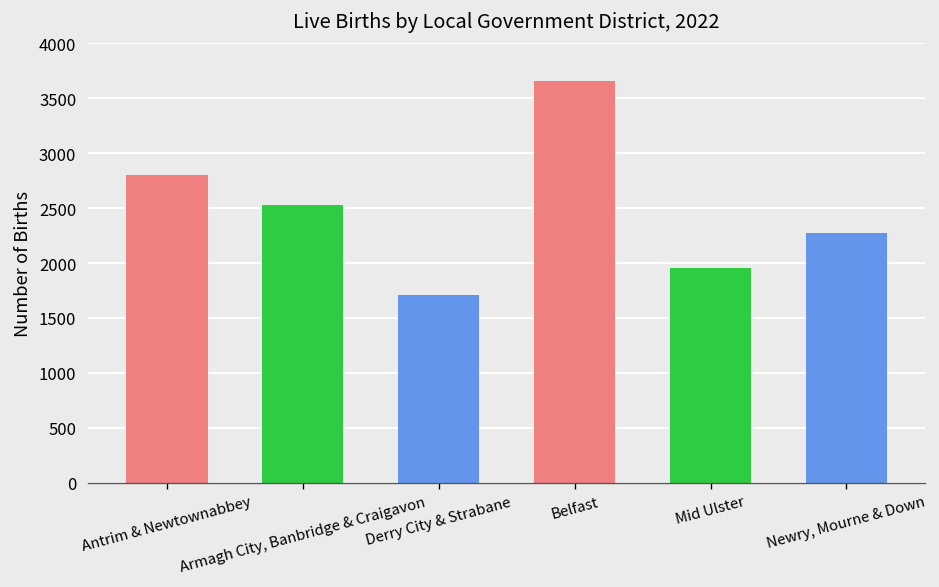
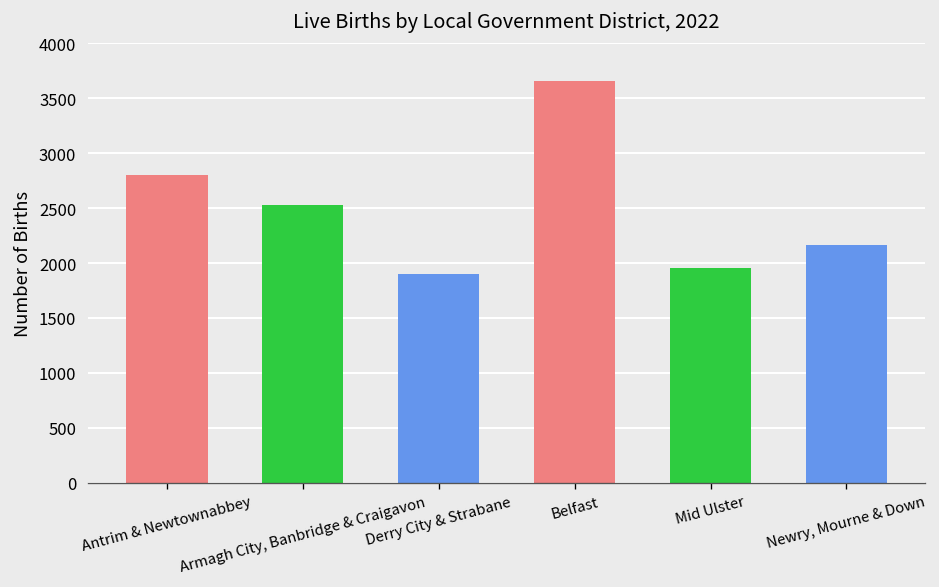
Derry City & Strabane: 1700 -> 1900
Newry, Mourne & Down: 2300 -> 2200
